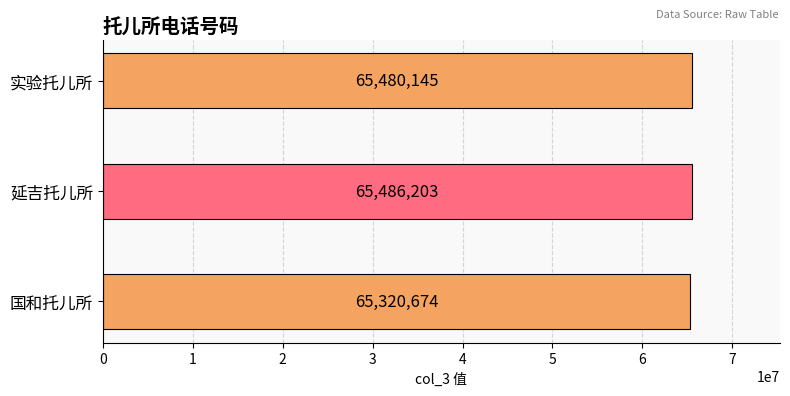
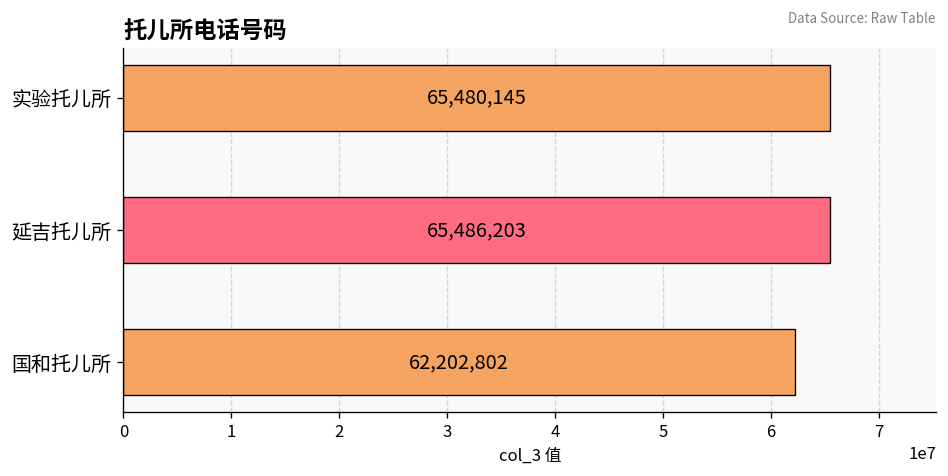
国和托儿所: 65,320,674 -> 62,202,802
